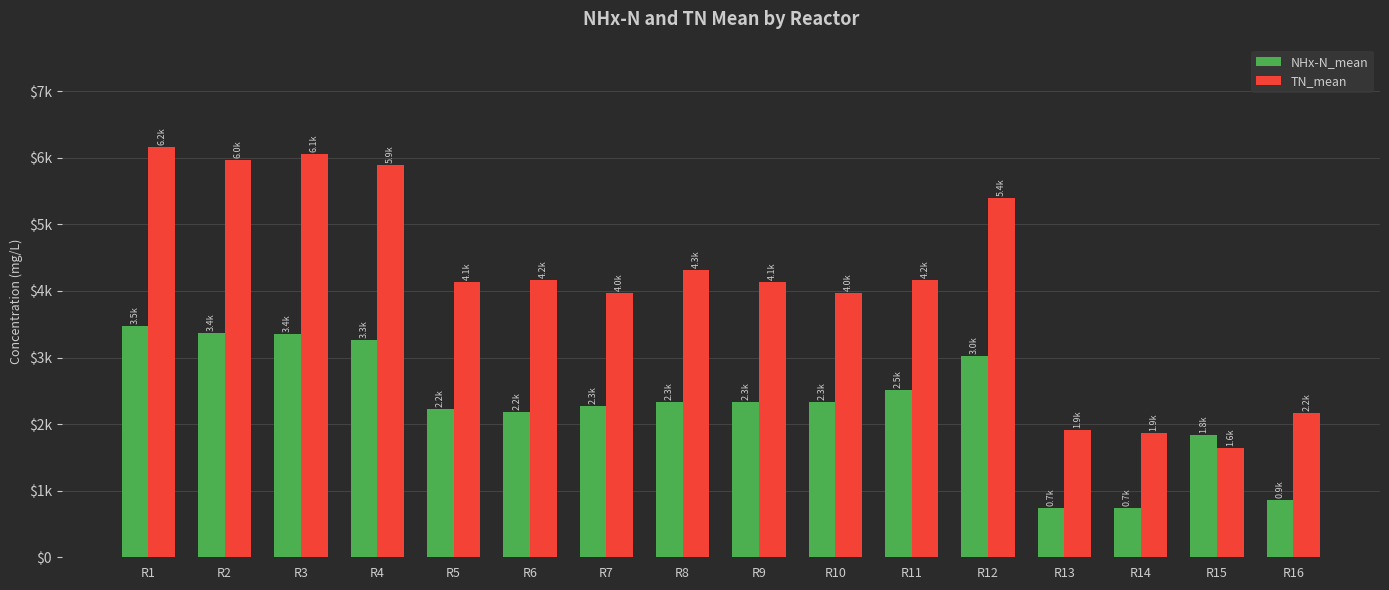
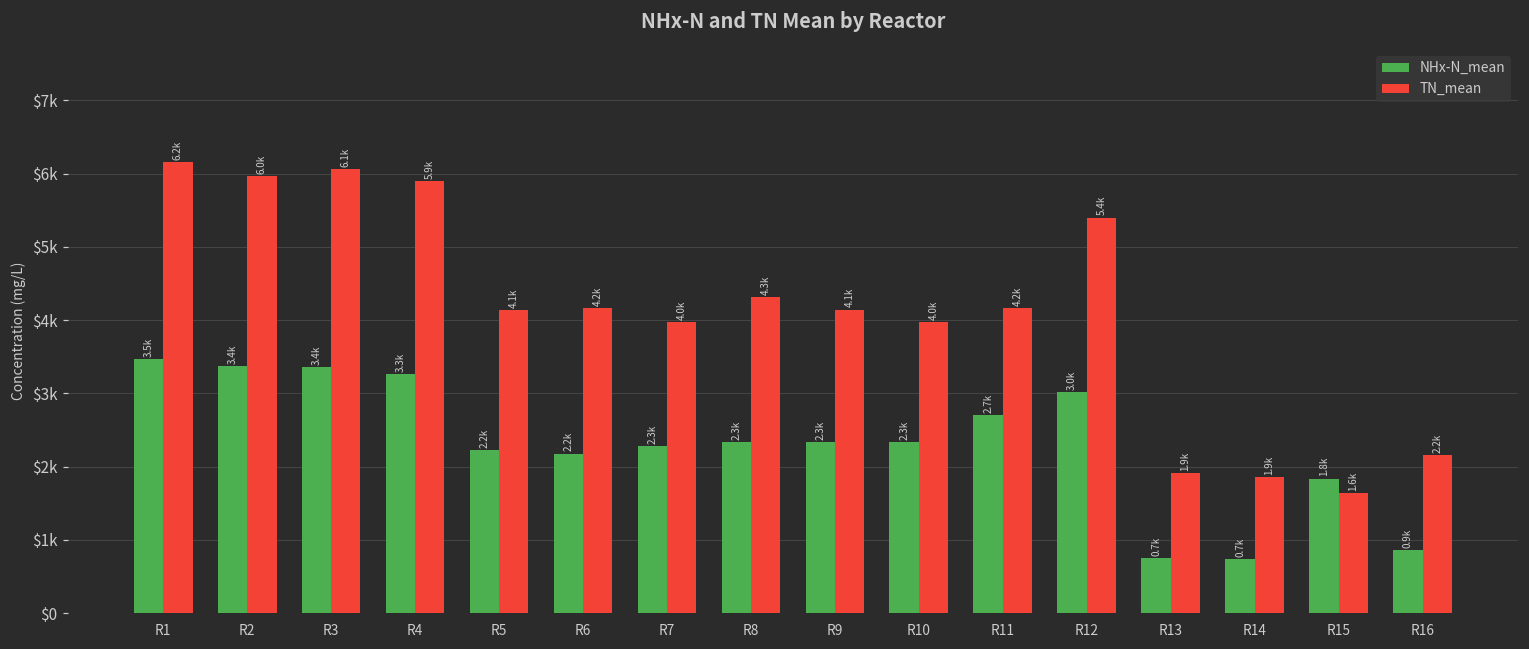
NHx-N_mean, R11: 2.5k -> 2.7k
